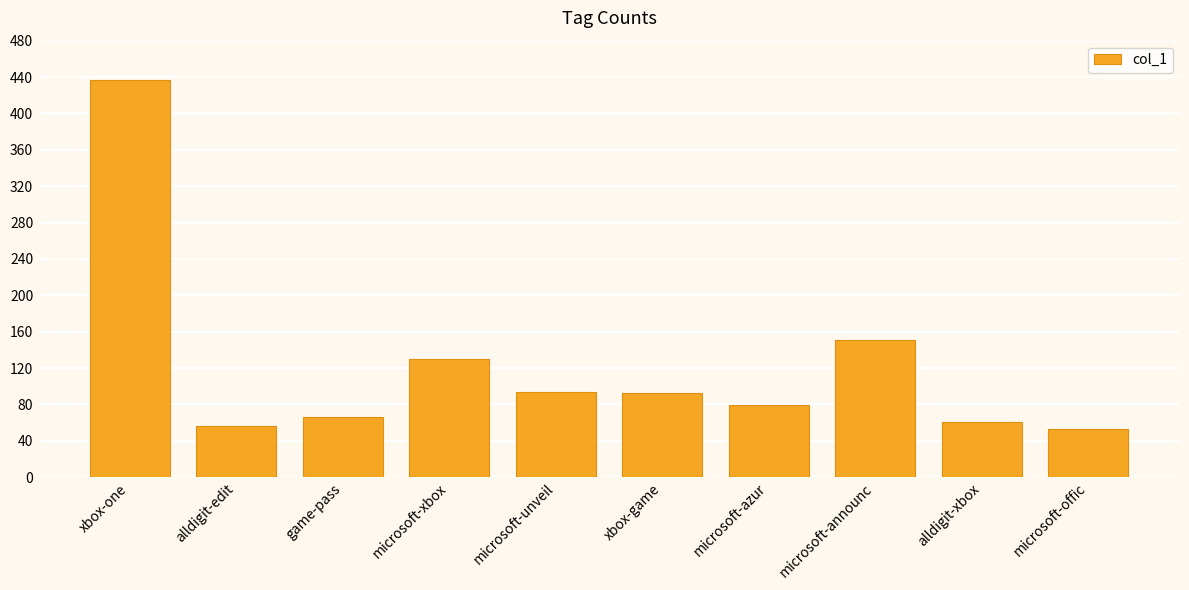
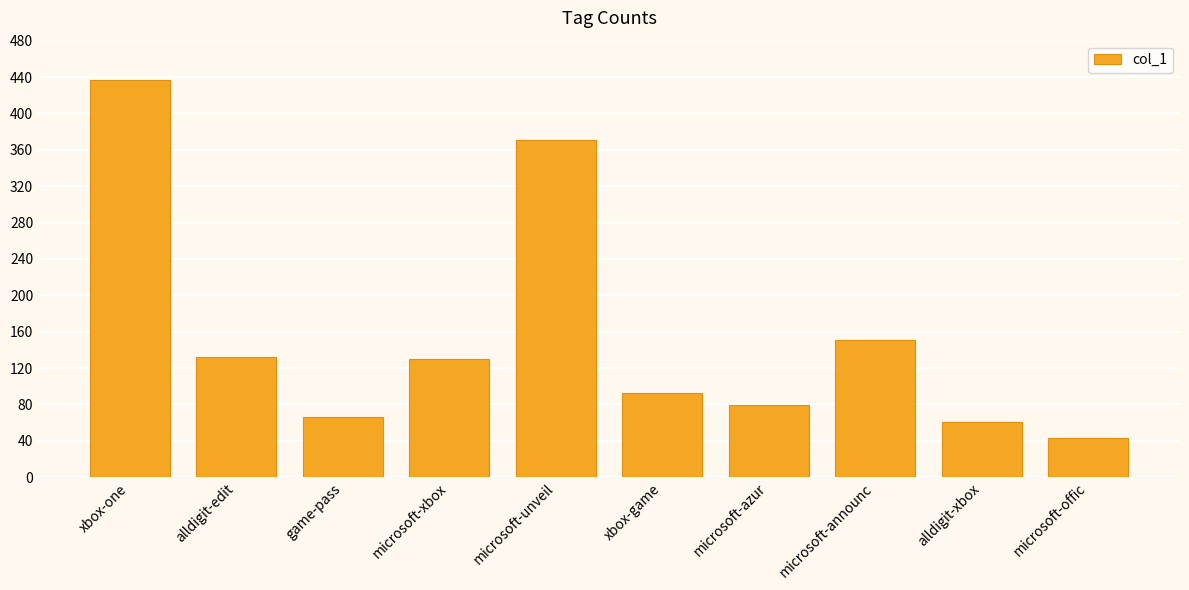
alldigit-edit: 60 -> 130
microsoft-unveil: 90 -> 370
microsoft-offic: 50 -> 40
